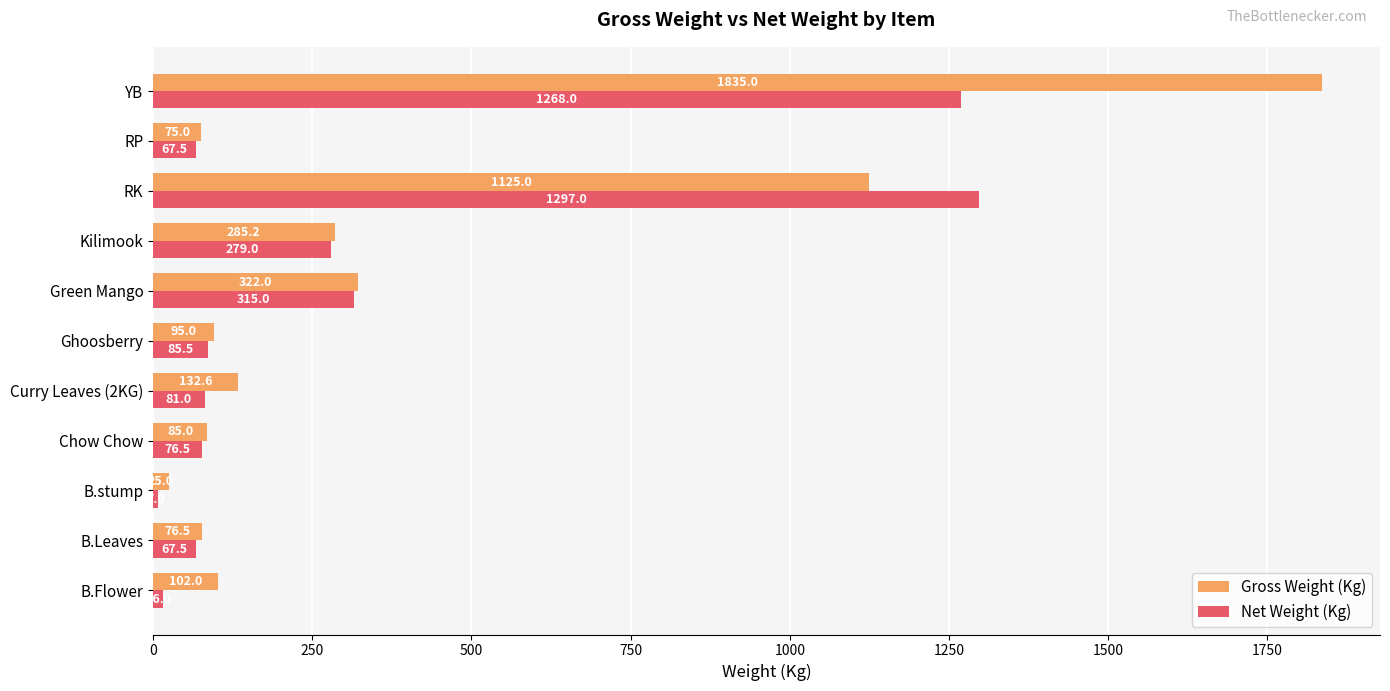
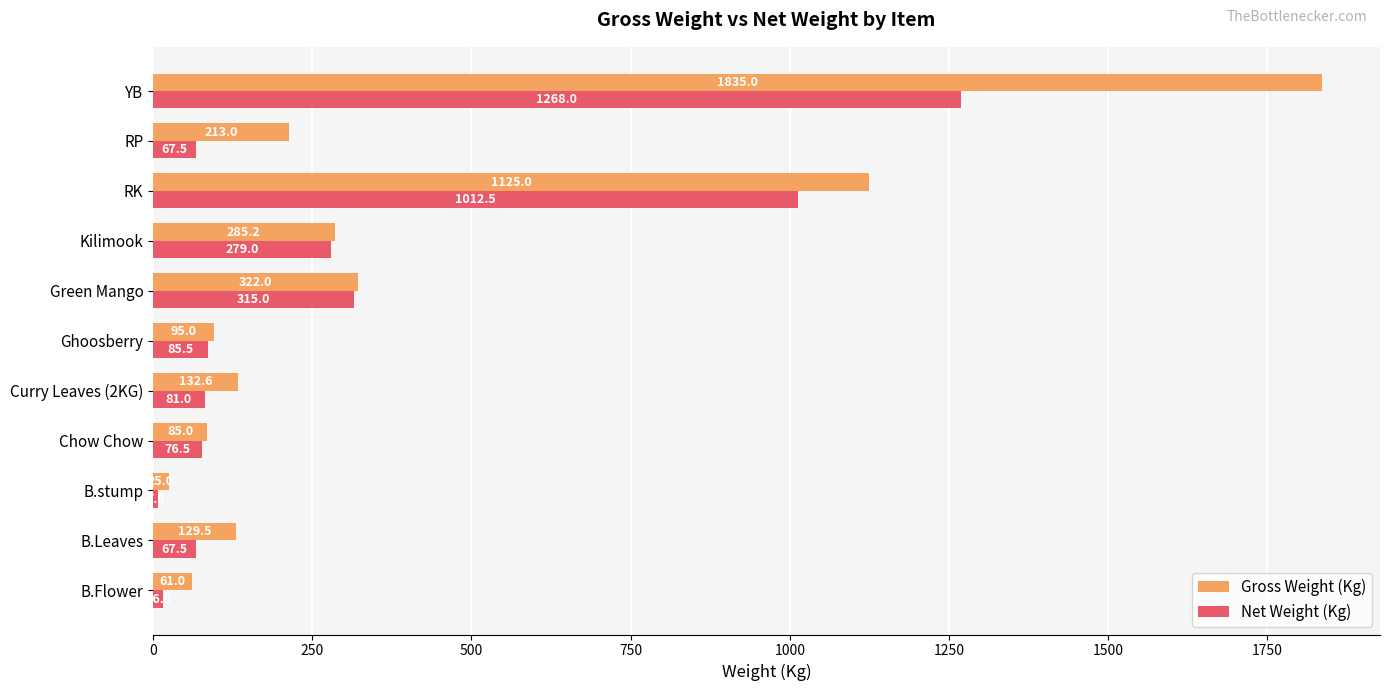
Gross Weight (Kg), RP: 75.0 -> 213.0
Net Weight (Kg), RK: 1297.0 -> 1012.5
Gross Weight (Kg), B.Leaves: 76.5 -> 129.5
Gross Weight (Kg), B.Flower: 102.0 -> 61.0
